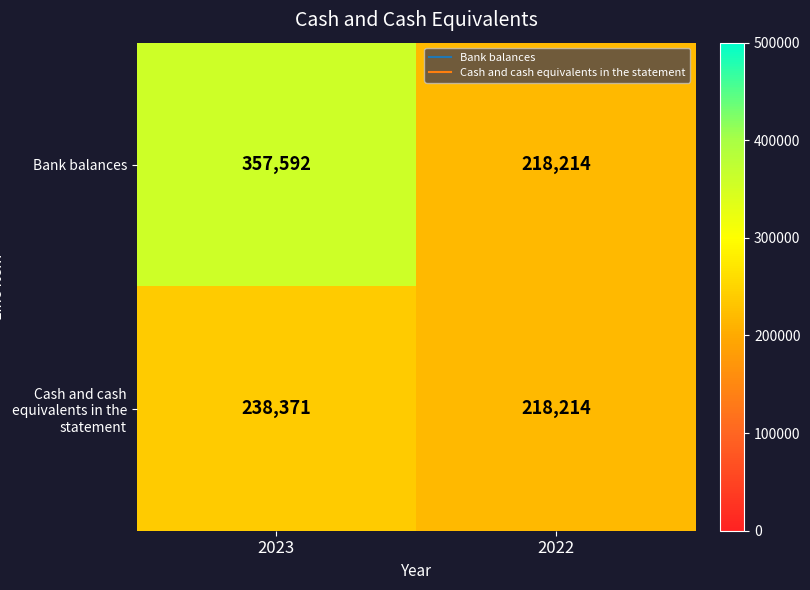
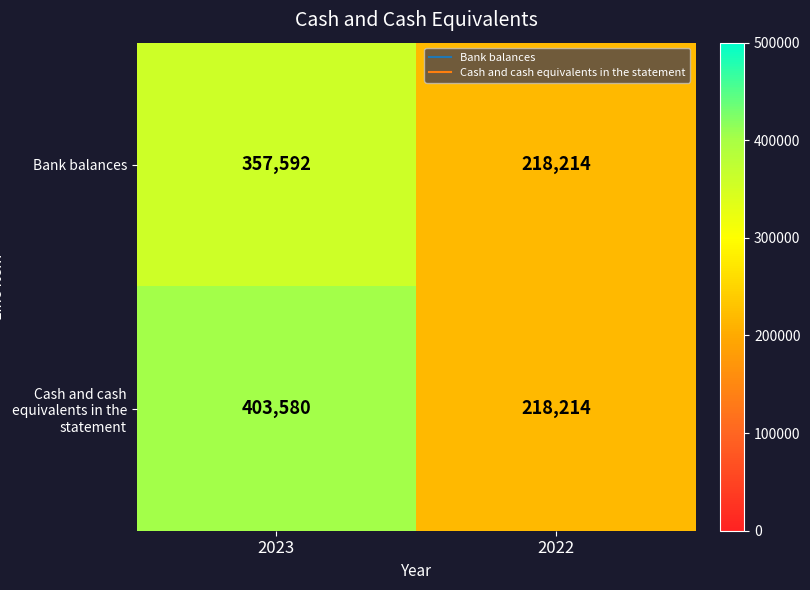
Cash and cash equivalents in the statement, 2023: 238,371 -> 403,580
